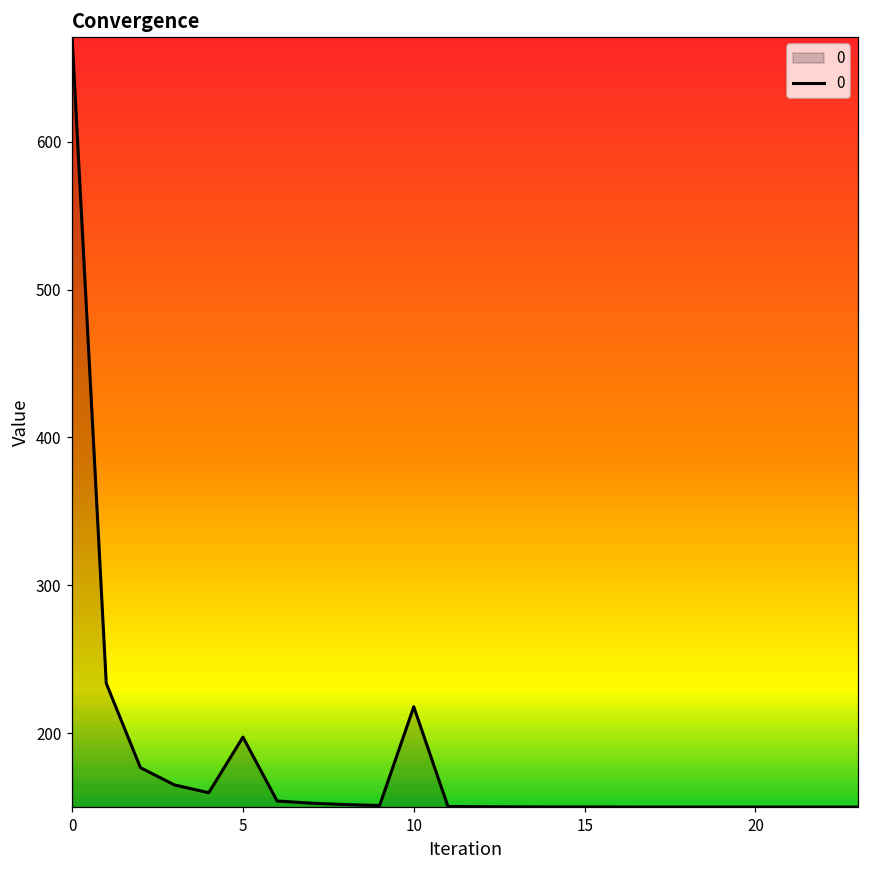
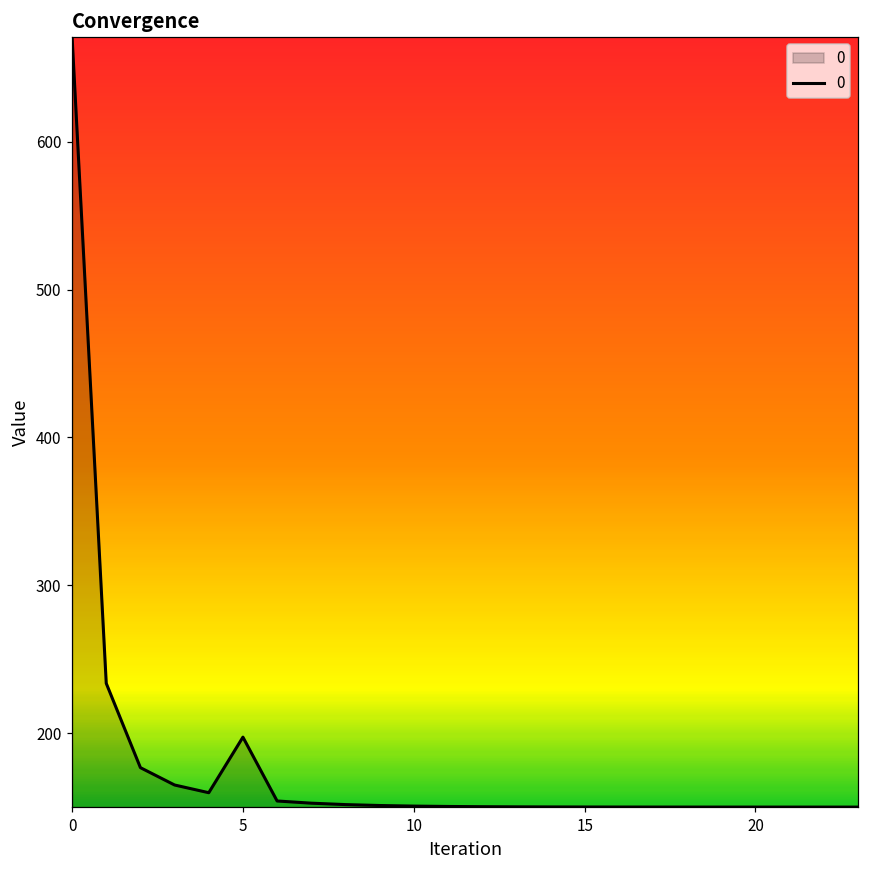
10: 218 -> 151
